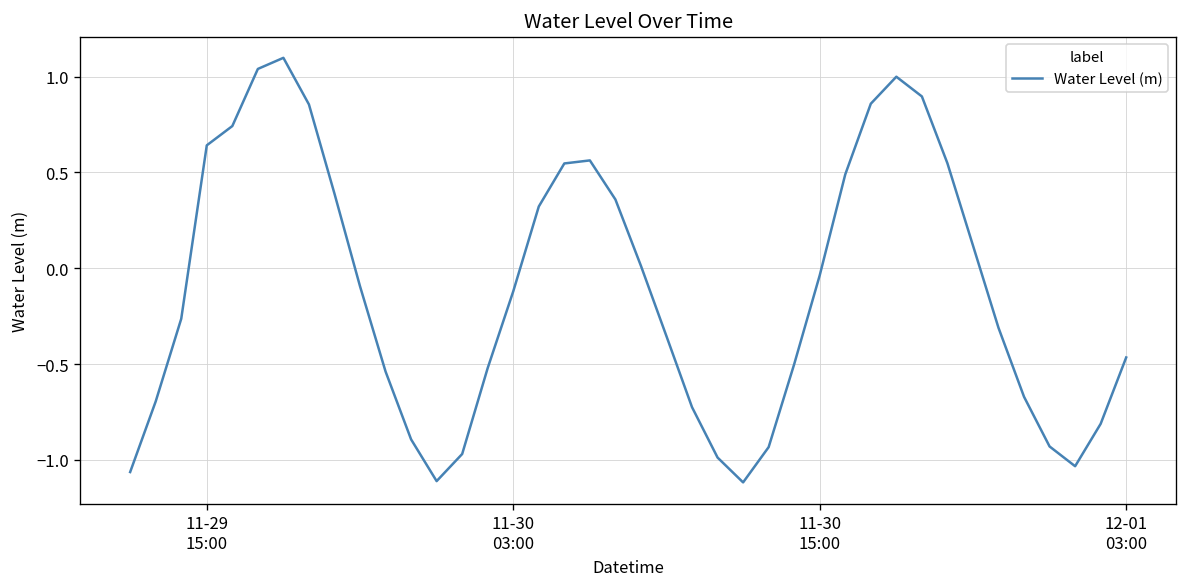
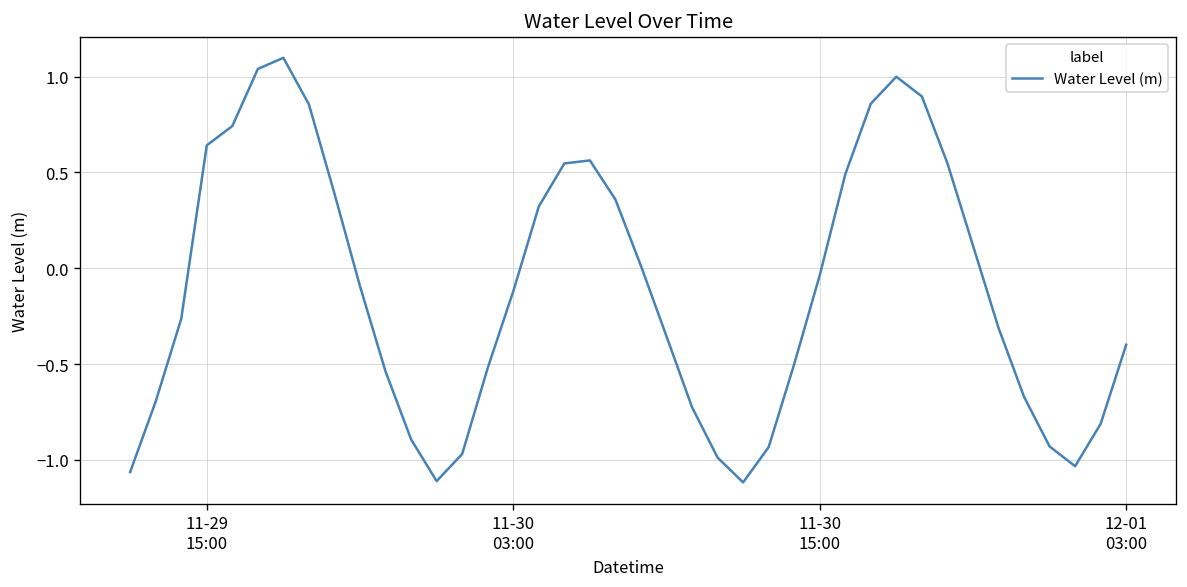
12-01 03:00: -0.47 -> -0.40
